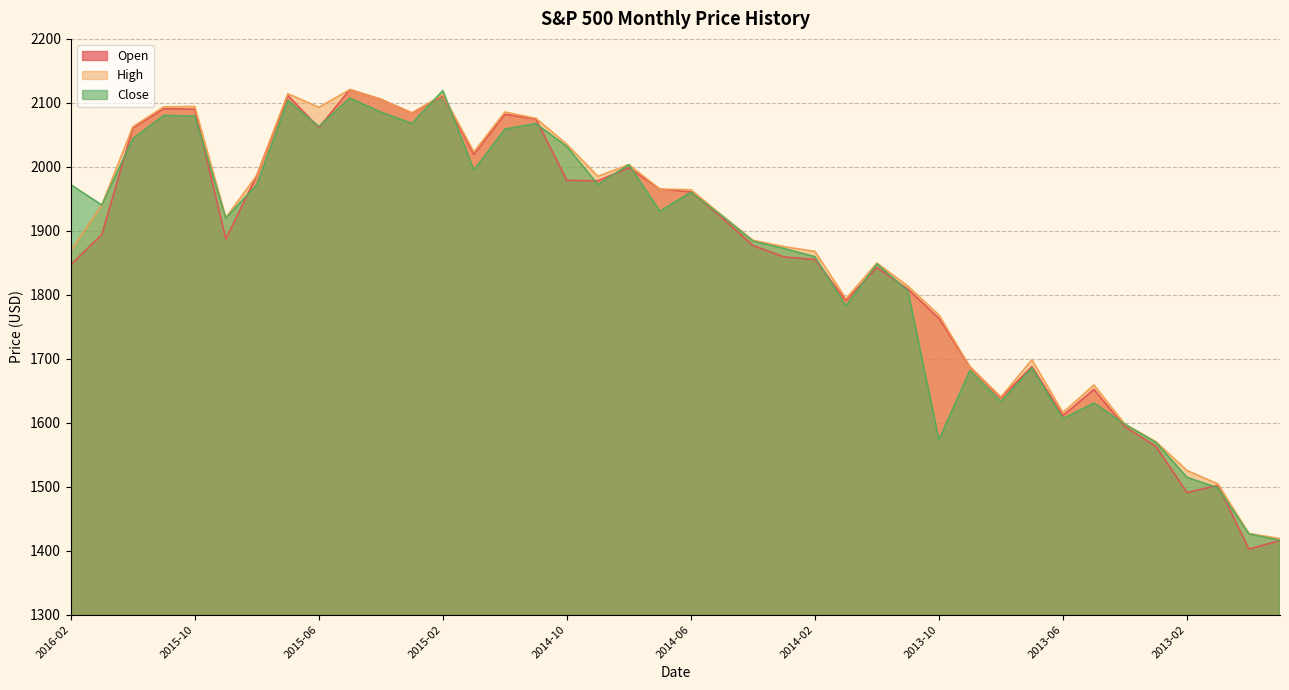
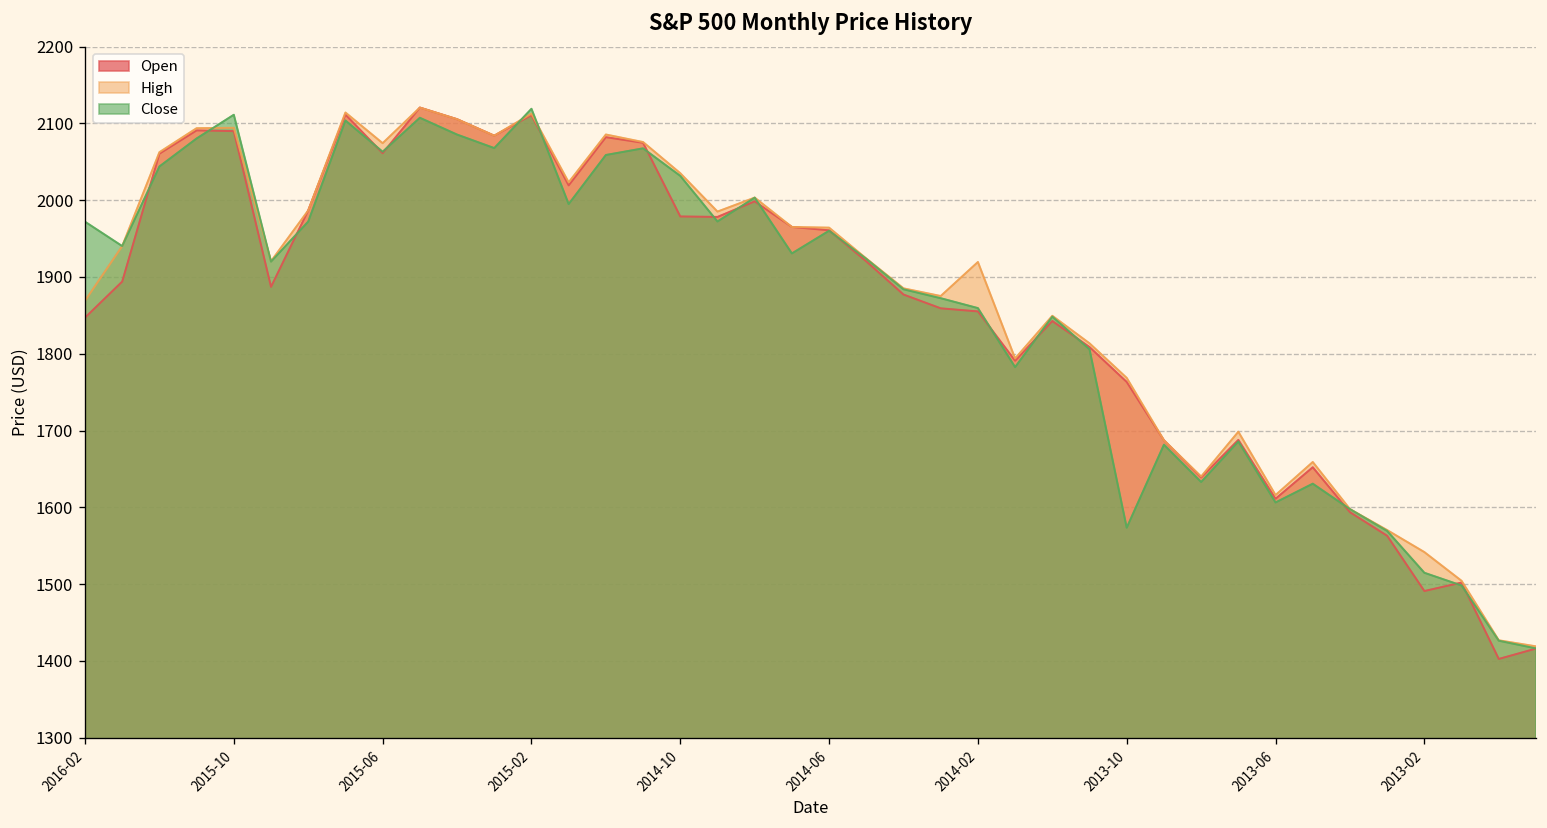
Close, 2015-10: 2080 -> 2110
High, 2015-06: 2090 -> 2070
High, 2014-02: 1870 -> 1920
High, 2013-02: 1530 -> 1540
